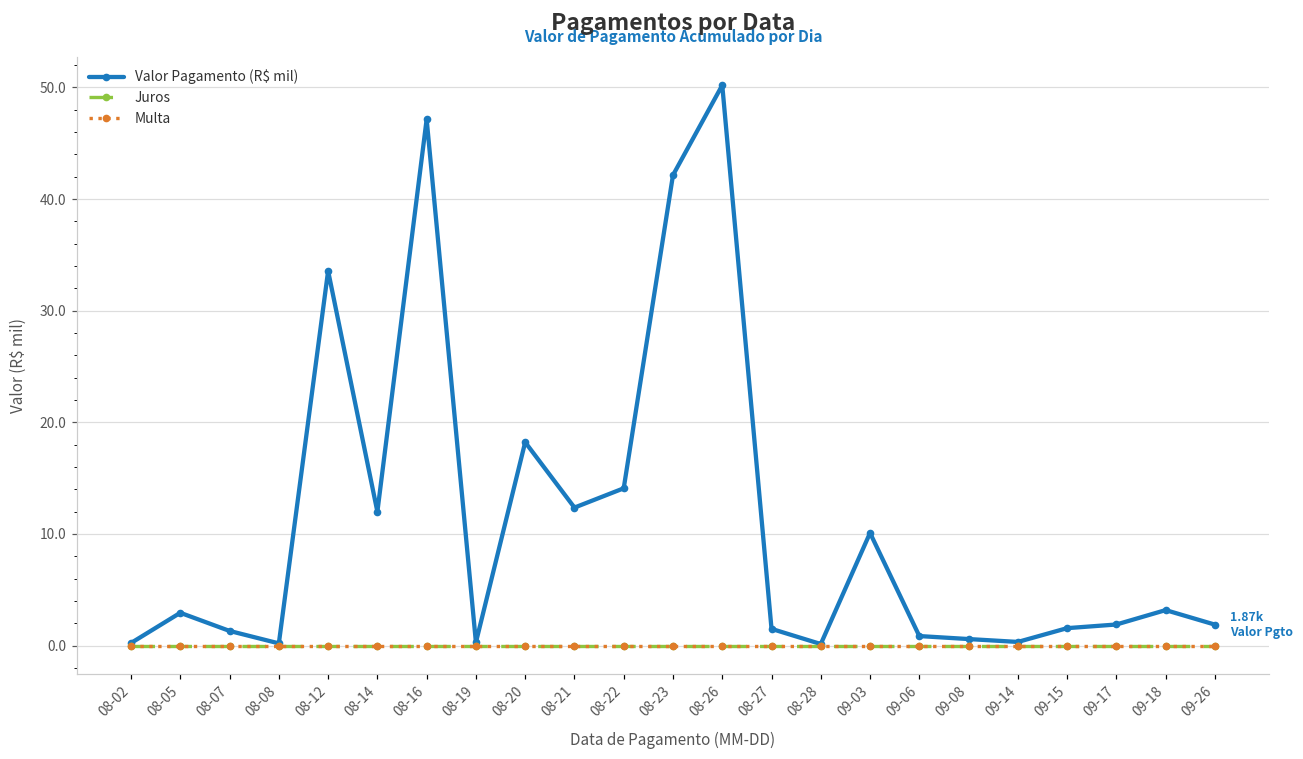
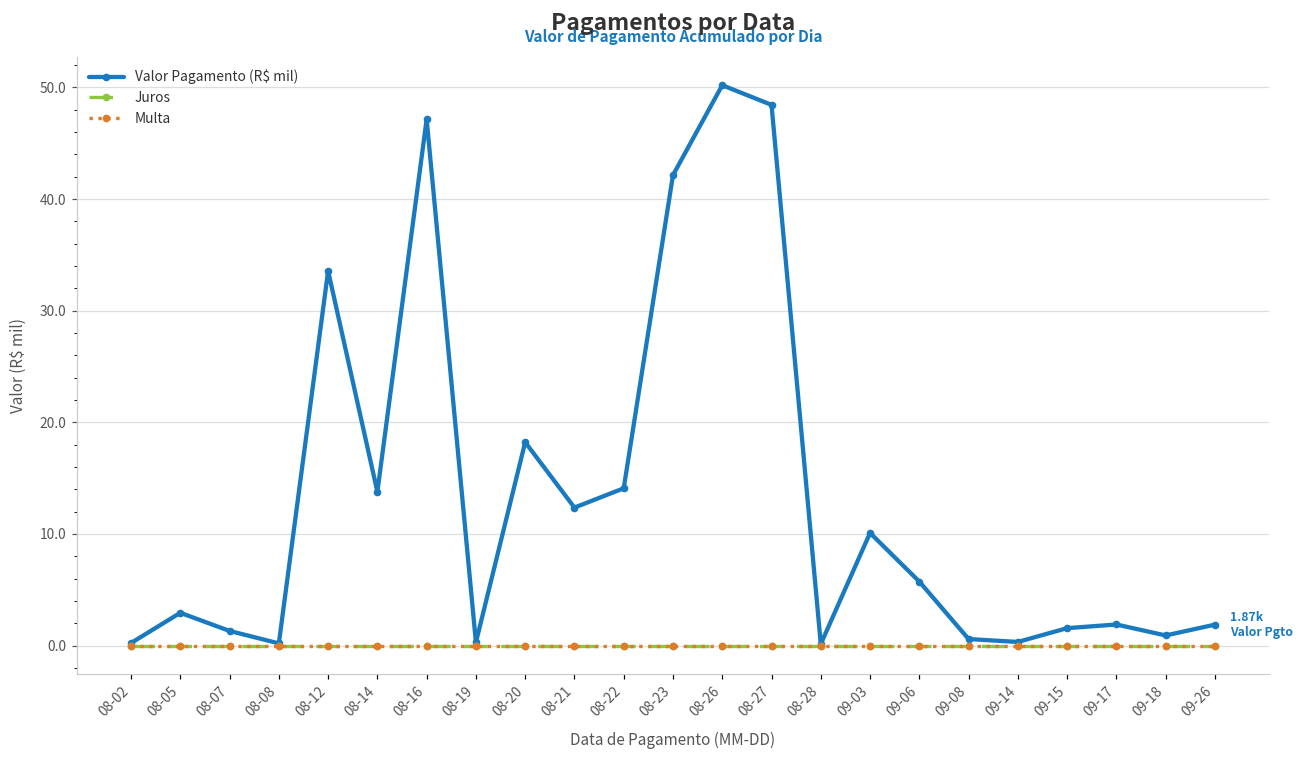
Valor Pagamento (R$ mil), 08-14: 12.0 -> 13.8
Valor Pagamento (R$ mil), 08-27: 1.5 -> 48.4
Valor Pagamento (R$ mil), 09-06: 0.9 -> 5.7
Valor Pagamento (R$ mil), 09-18: 3.2 -> 0.9
